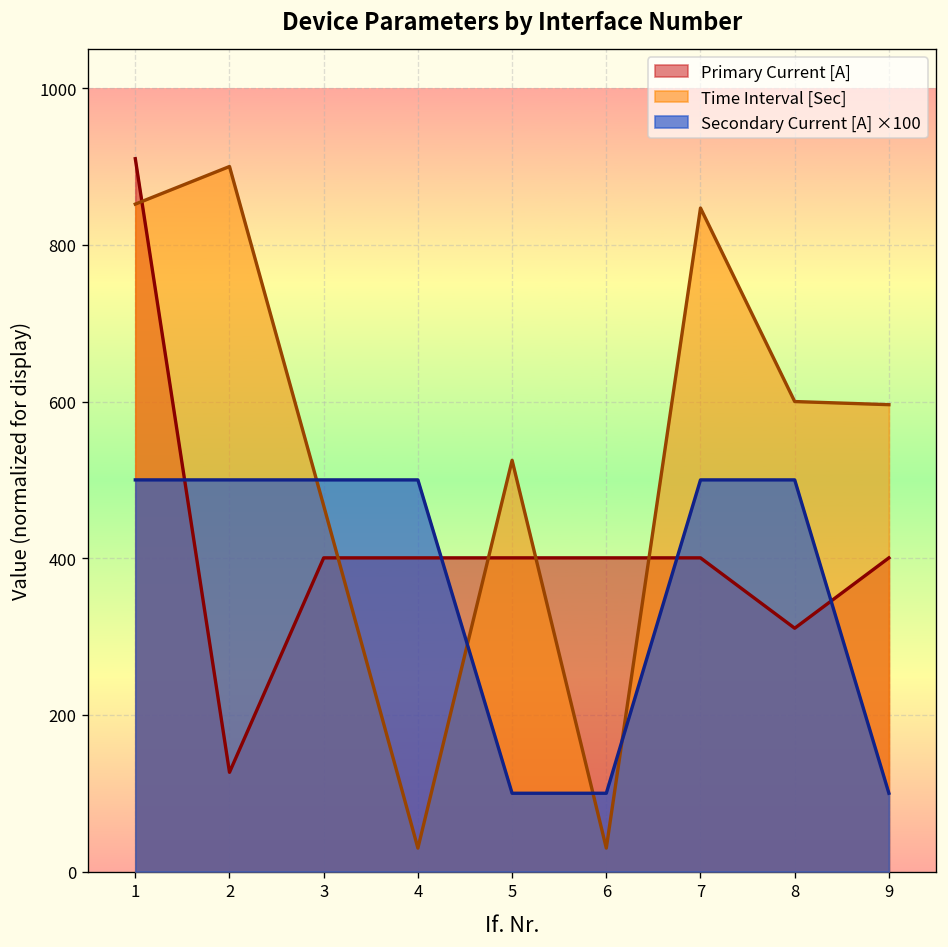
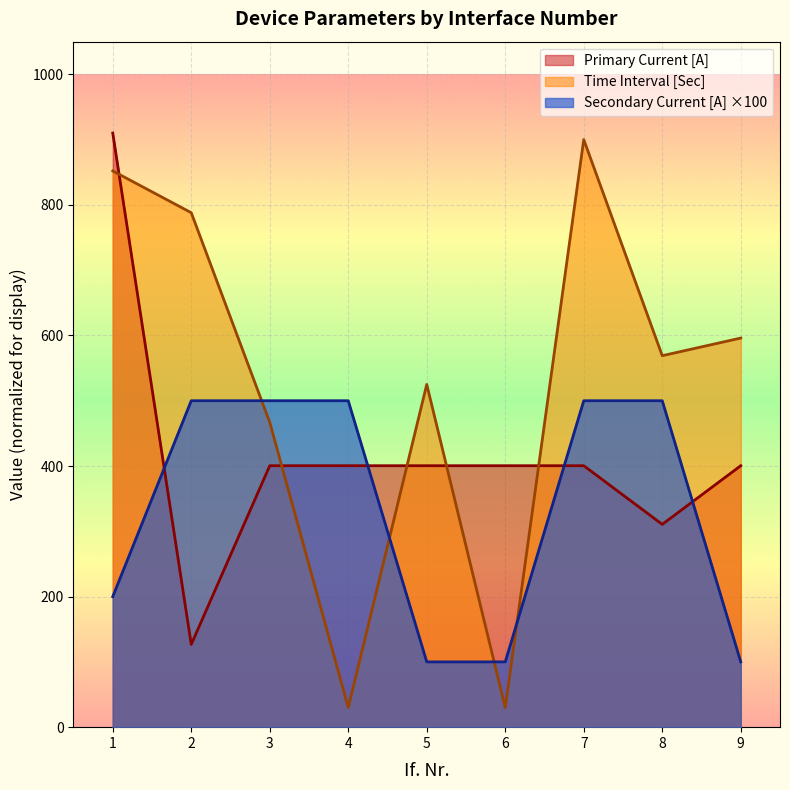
Secondary Current [A] ×100, 1: 500 -> 200
Time Interval [Sec], 2: 900 -> 790
Time Interval [Sec], 7: 850 -> 900
Time Interval [Sec], 8: 600 -> 570
